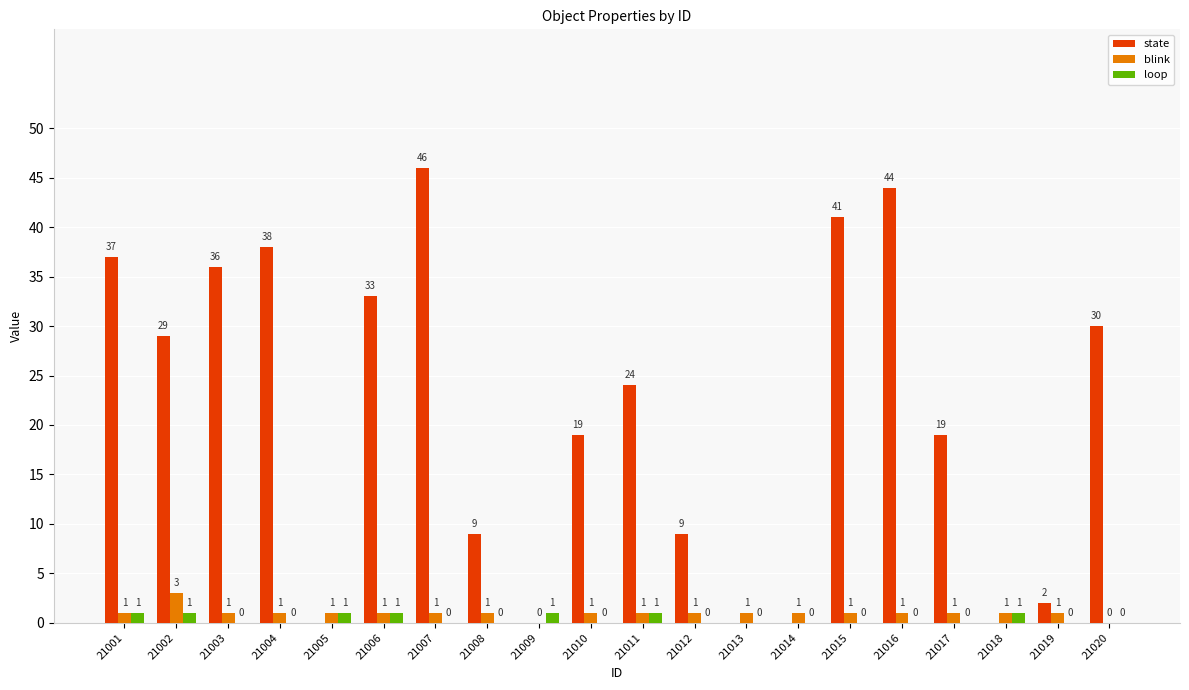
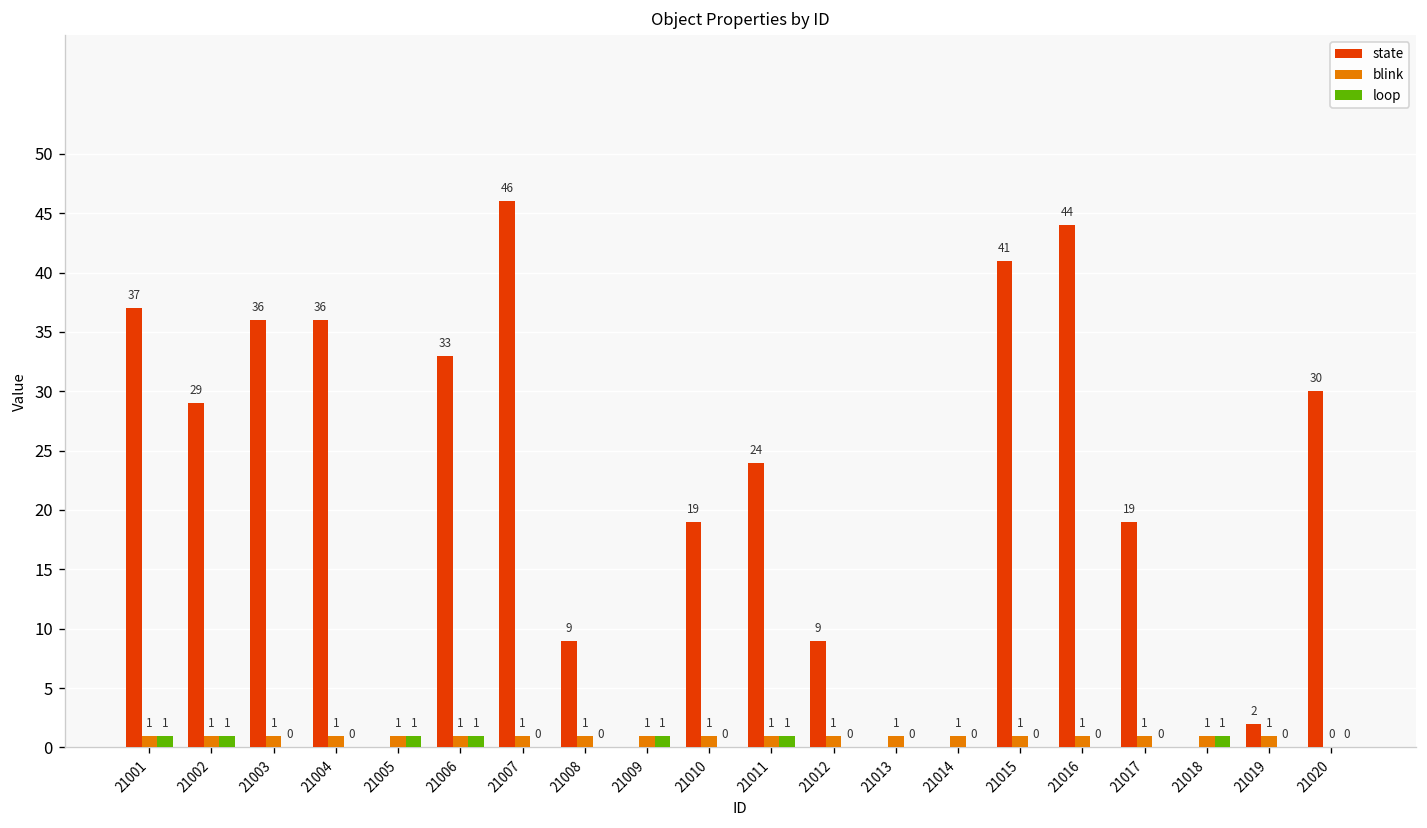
blink, 21002: 3 -> 1
state, 21004: 38 -> 36
blink, 21009: 0 -> 1
